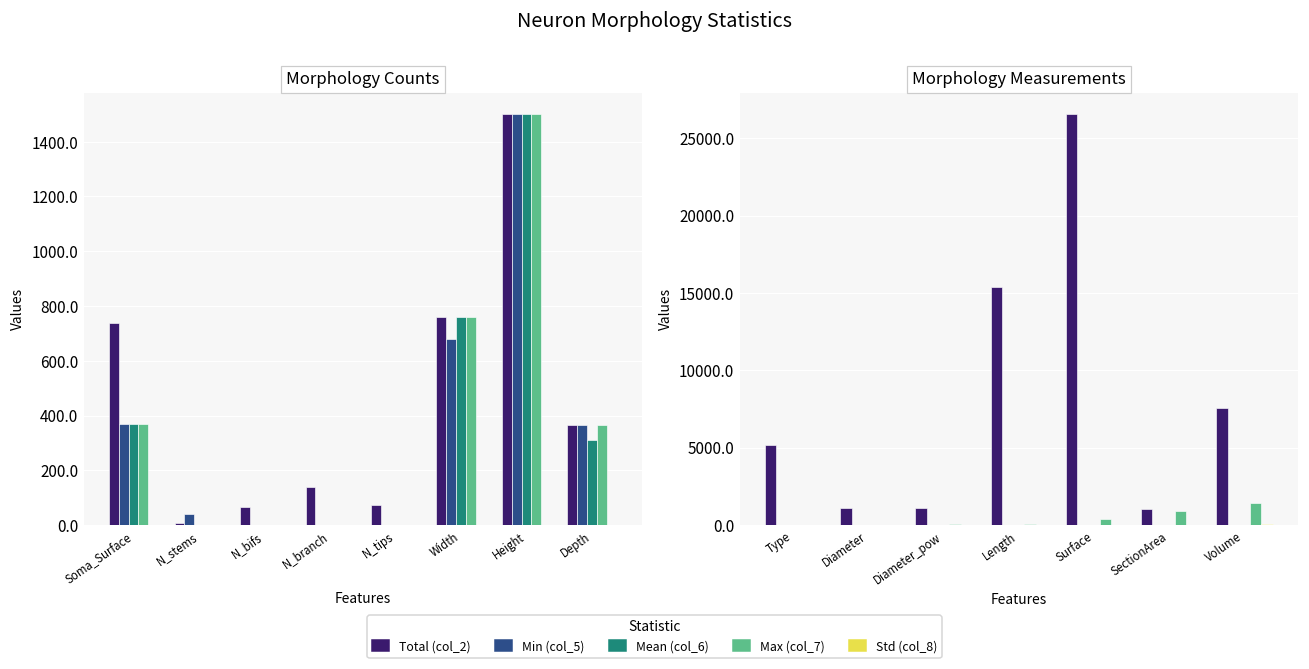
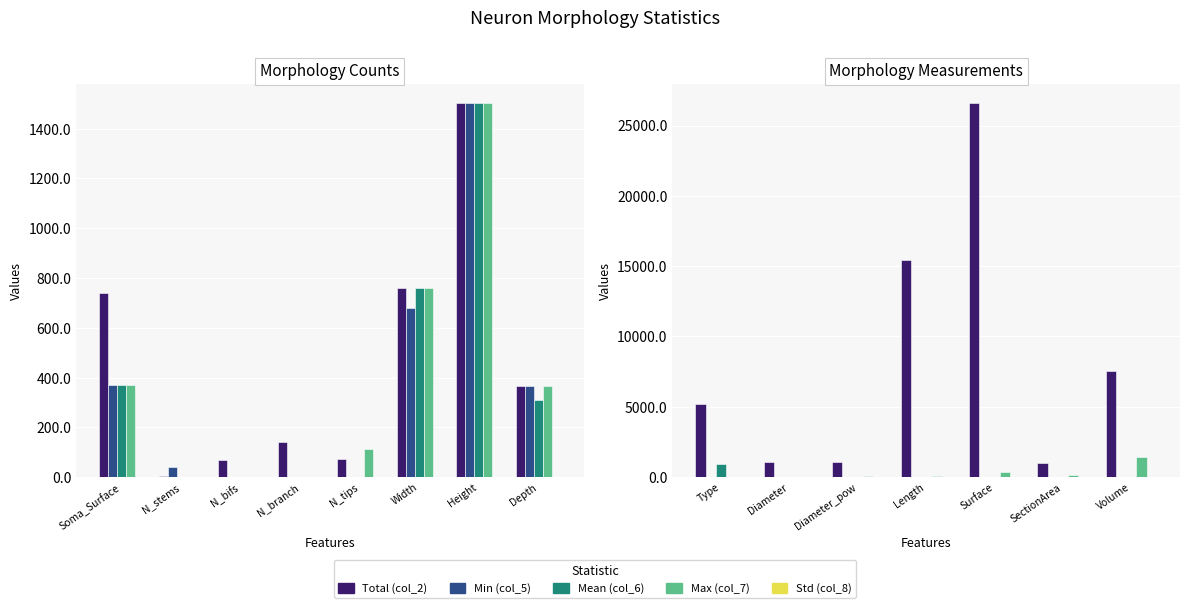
Morphology Counts, Max (col_7), N_tips: 0 -> 110
Morphology Measurements, Mean (col_6), Type: 0 -> 900
Morphology Measurements, Max (col_7), SectionArea: 900 -> 200
